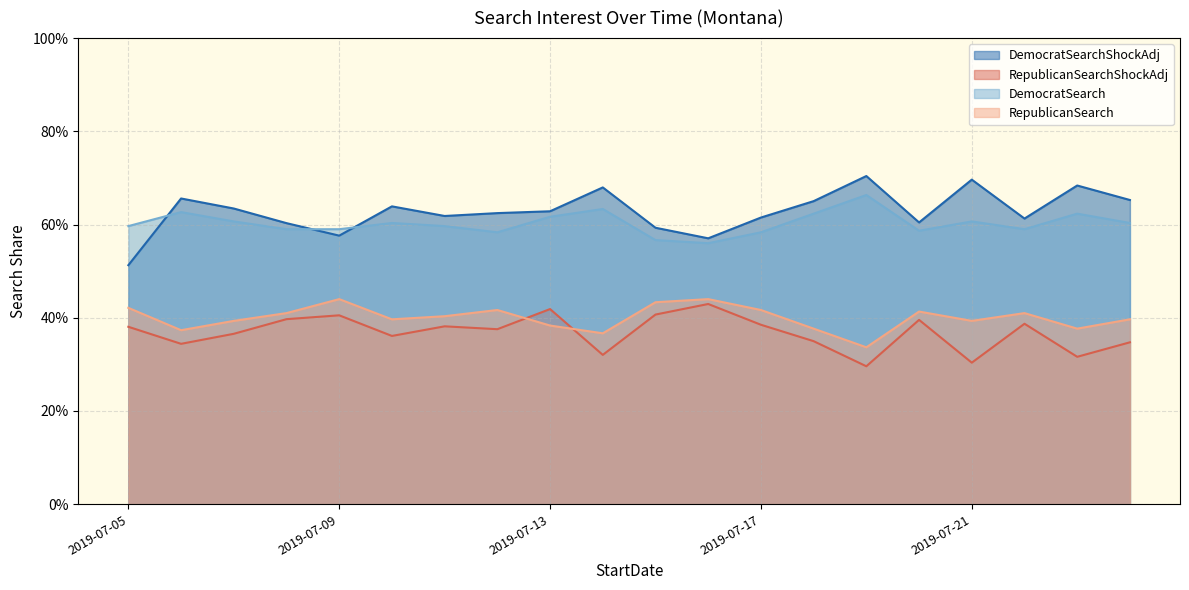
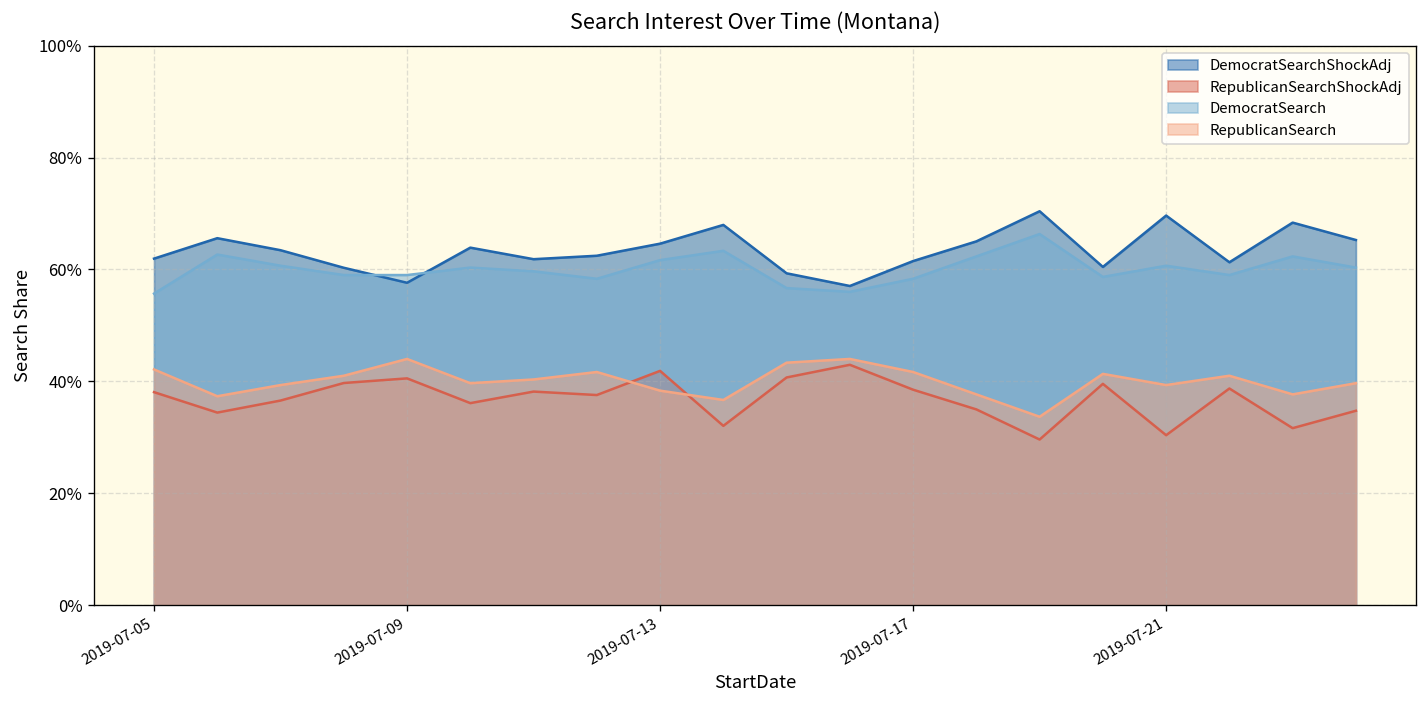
DemocratSearchShockAdj, 2019-07-05: 51% -> 62%
DemocratSearch, 2019-07-05: 60% -> 56%
DemocratSearchShockAdj, 2019-07-13: 63% -> 65%
